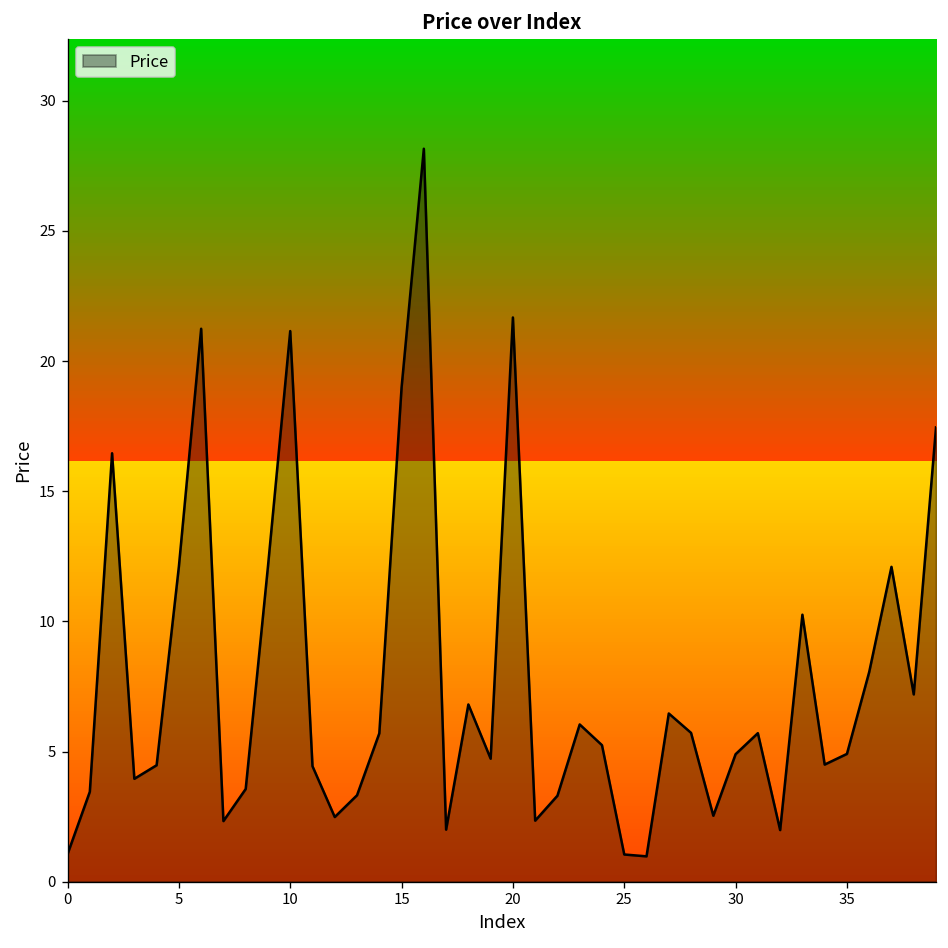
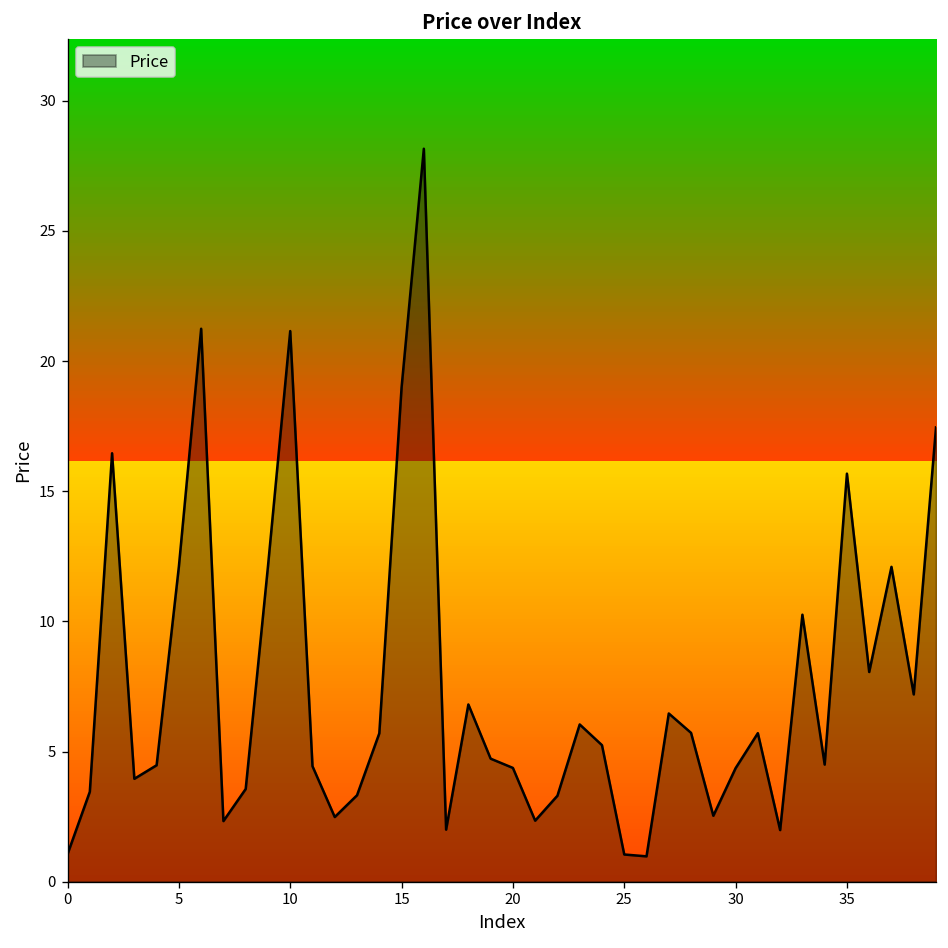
20: 21.7 -> 4.4
30: 4.9 -> 4.4
35: 4.9 -> 15.7
